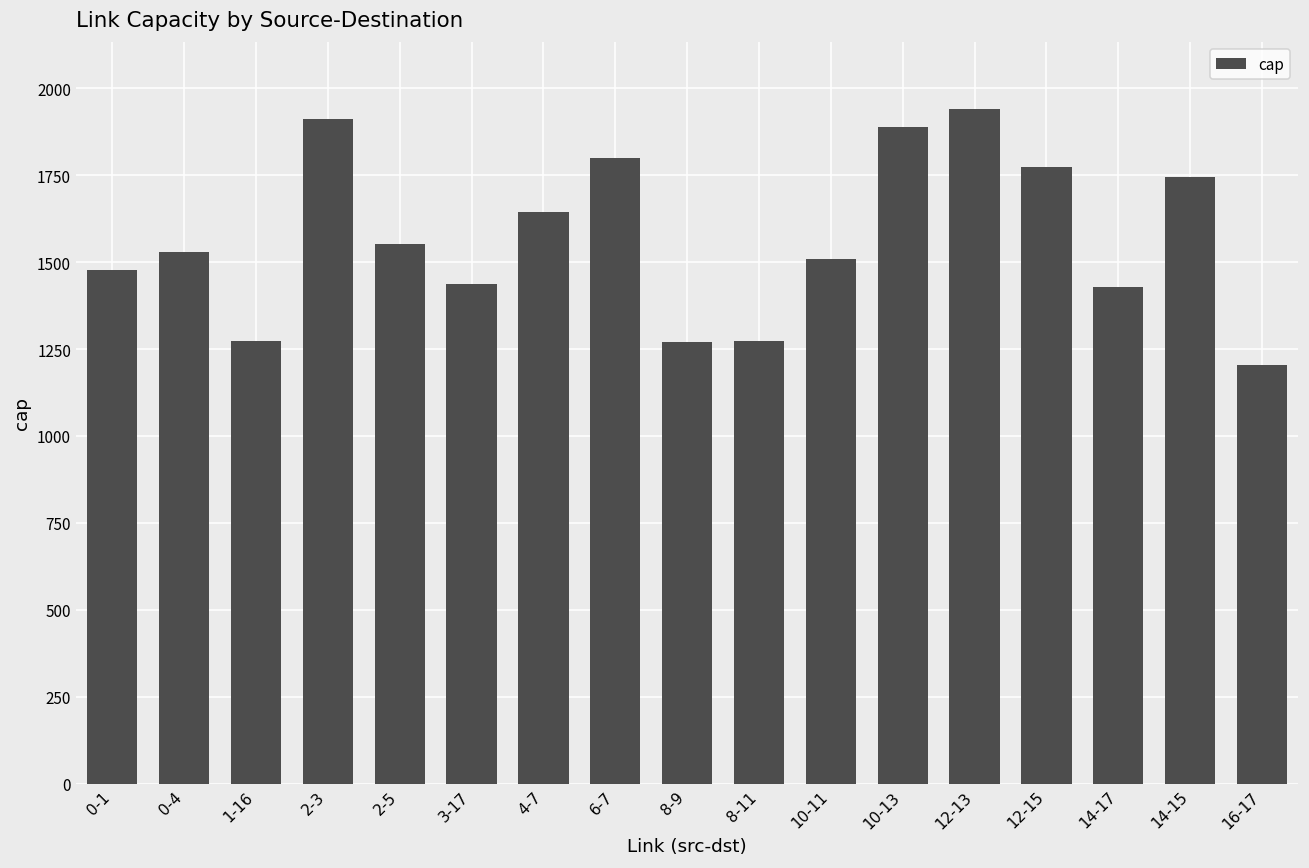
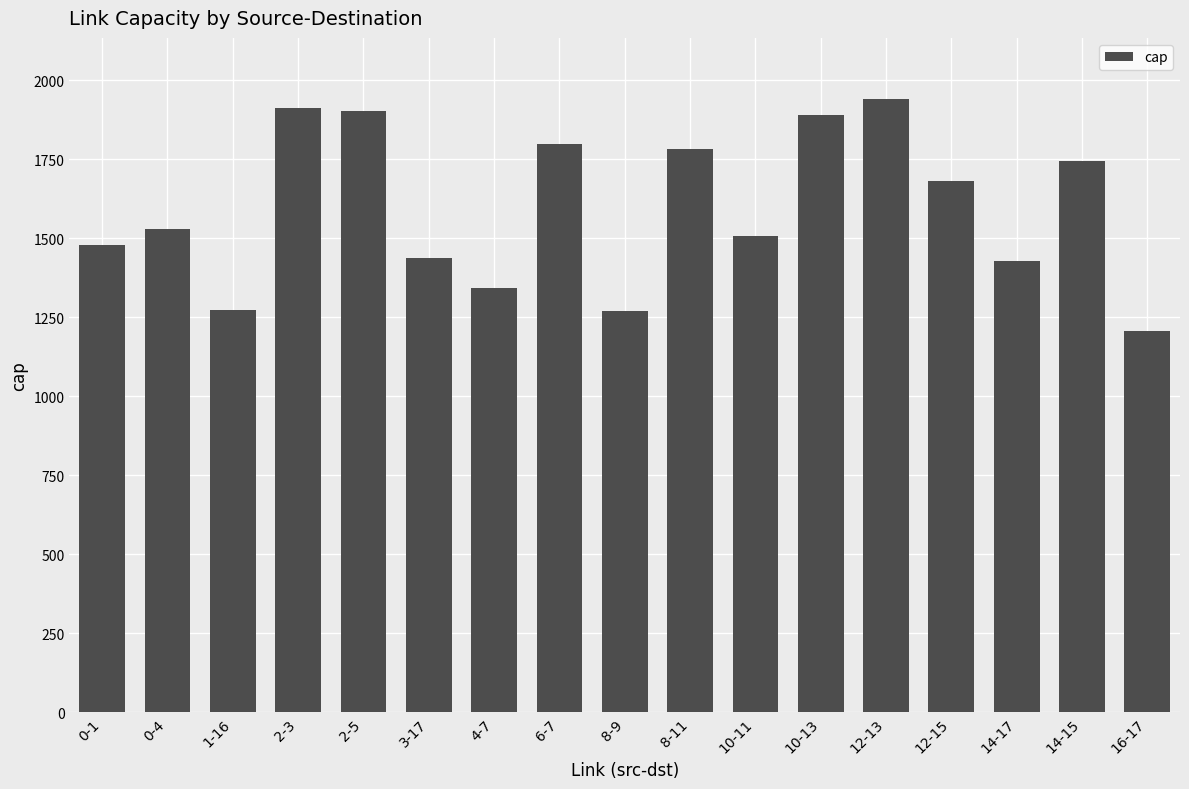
2-5: 1550 -> 1900
4-7: 1650 -> 1340
8-11: 1270 -> 1780
12-15: 1770 -> 1680
